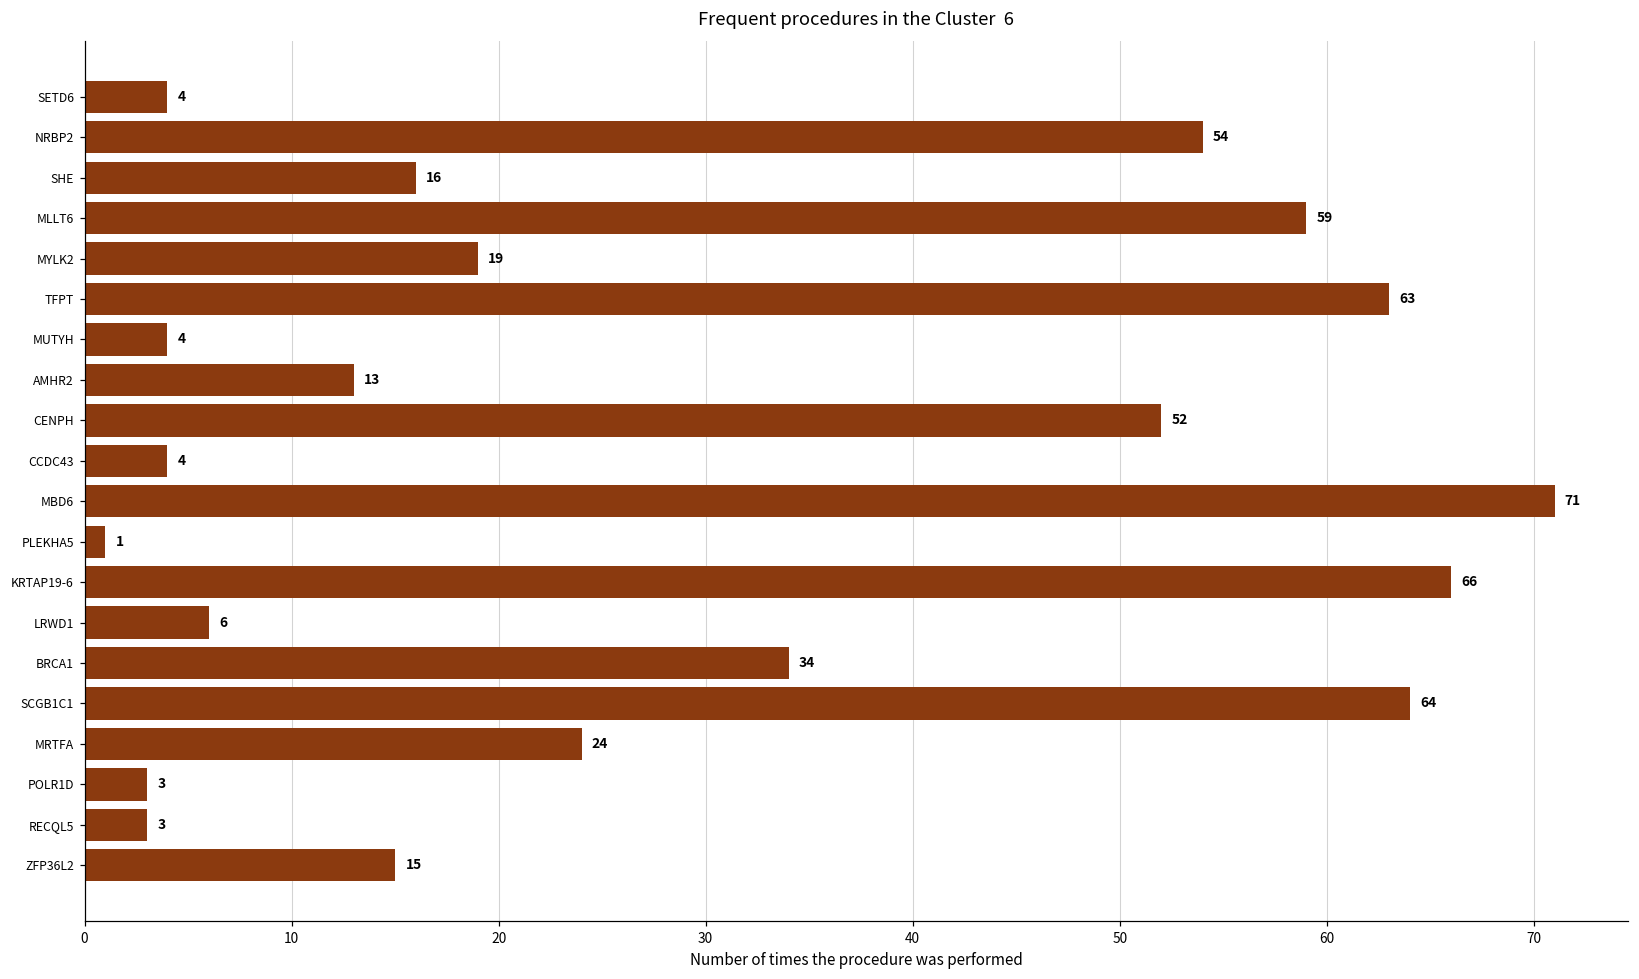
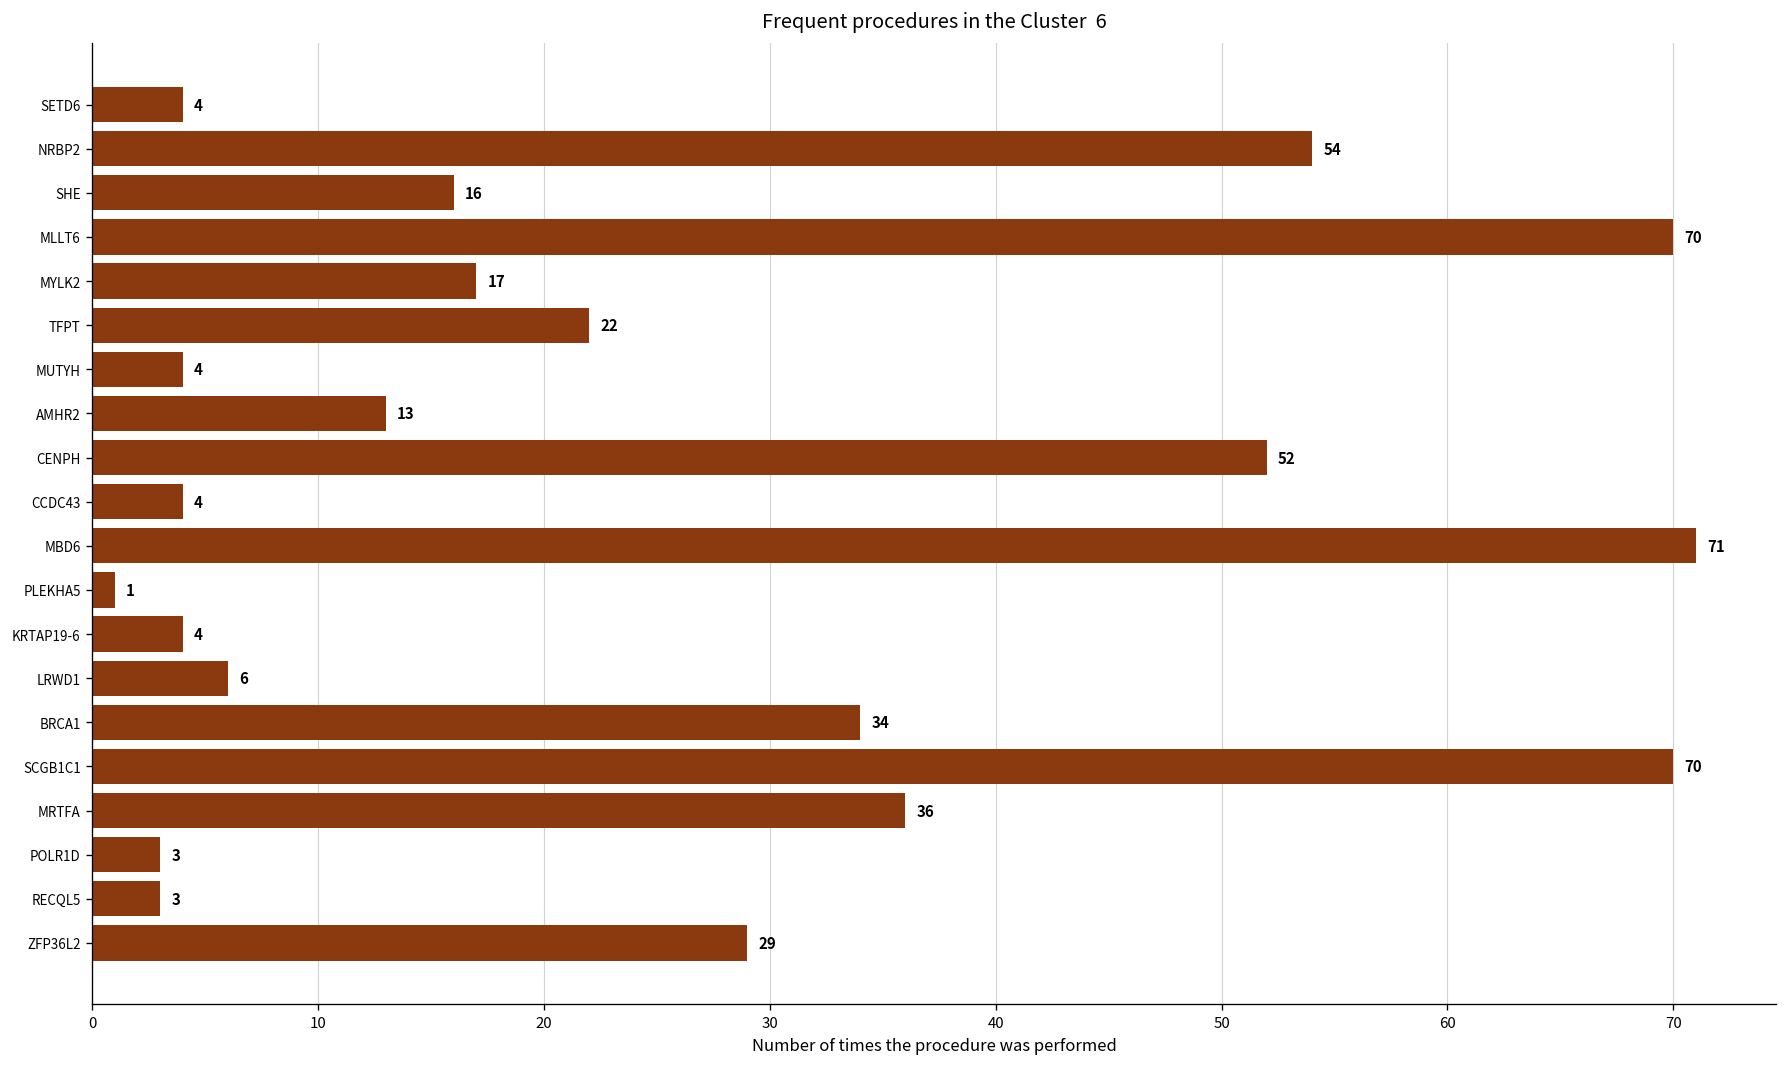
MLLT6: 59 -> 70
MYLK2: 19 -> 17
TFPT: 63 -> 22
KRTAP19-6: 66 -> 4
SCGB1C1: 64 -> 70
MRTFA: 24 -> 36
ZFP36L2: 15 -> 29
